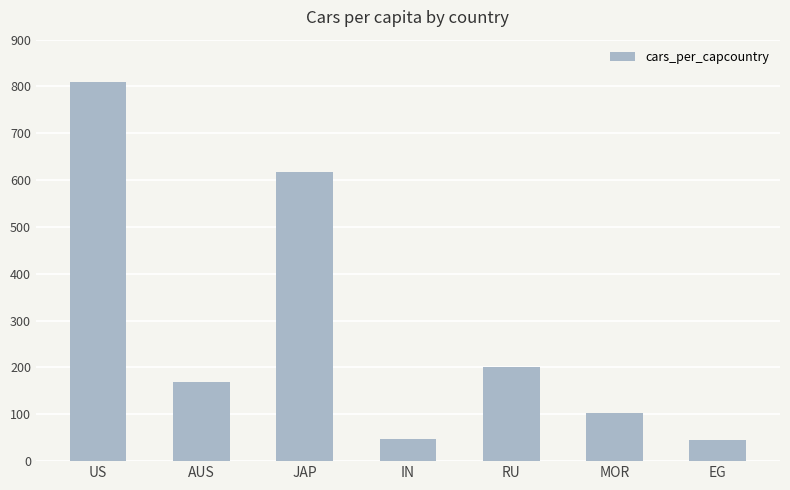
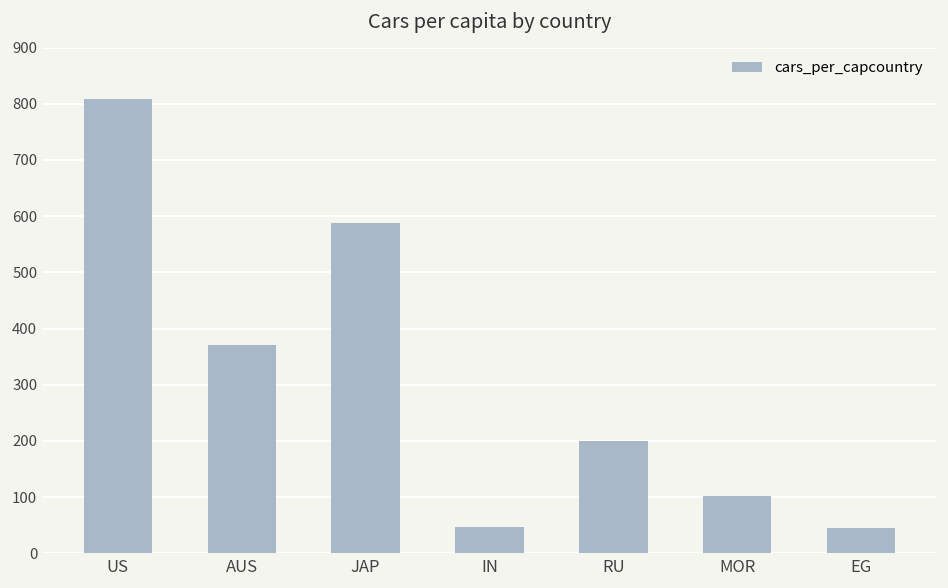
AUS: 170 -> 370
JAP: 620 -> 590
